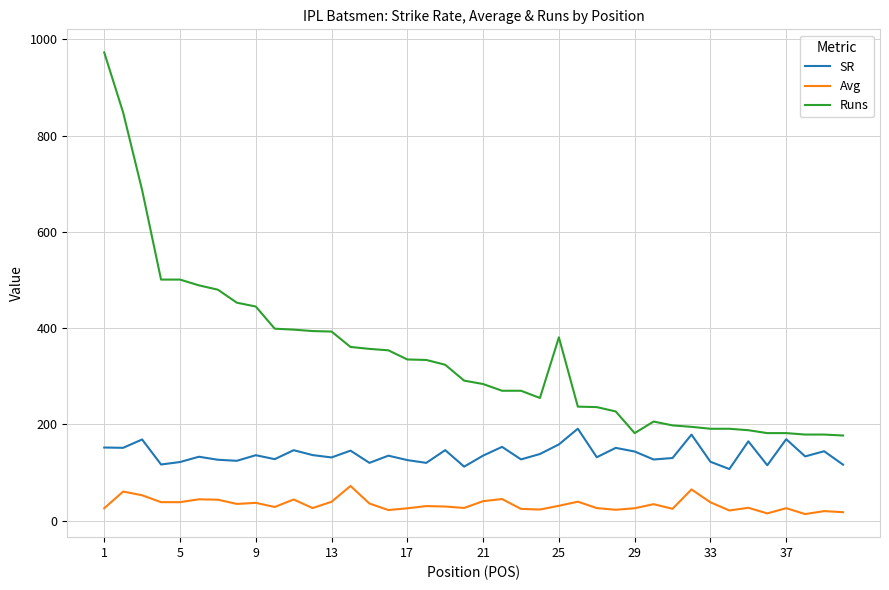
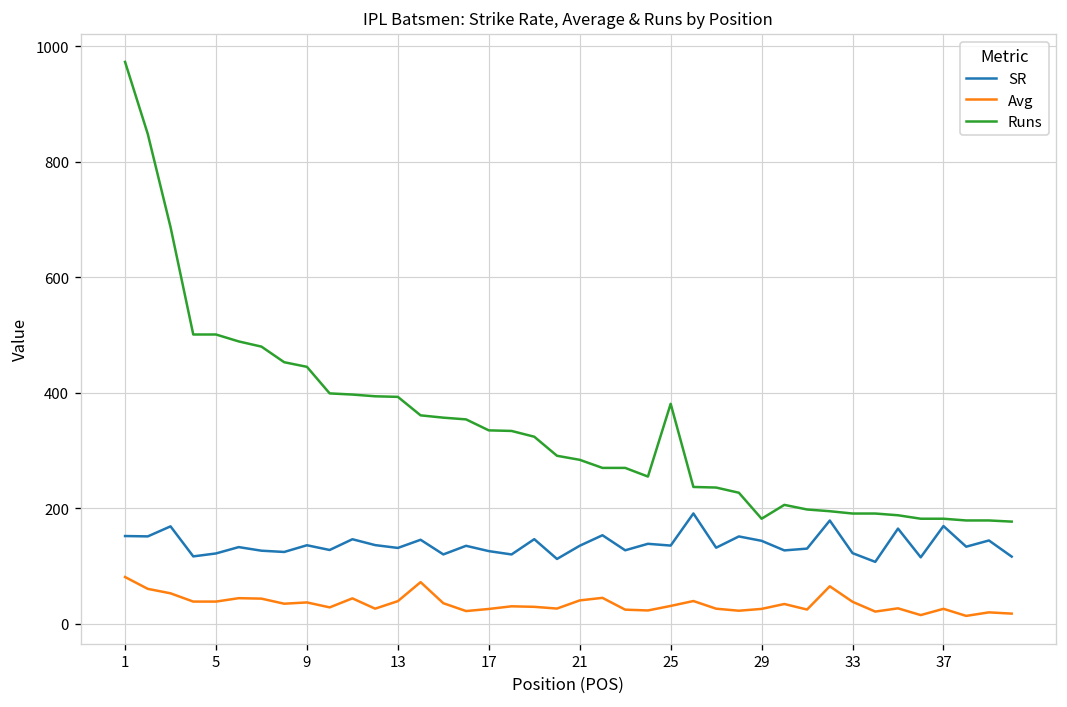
Avg, 1: 30 -> 80
SR, 25: 160 -> 140
